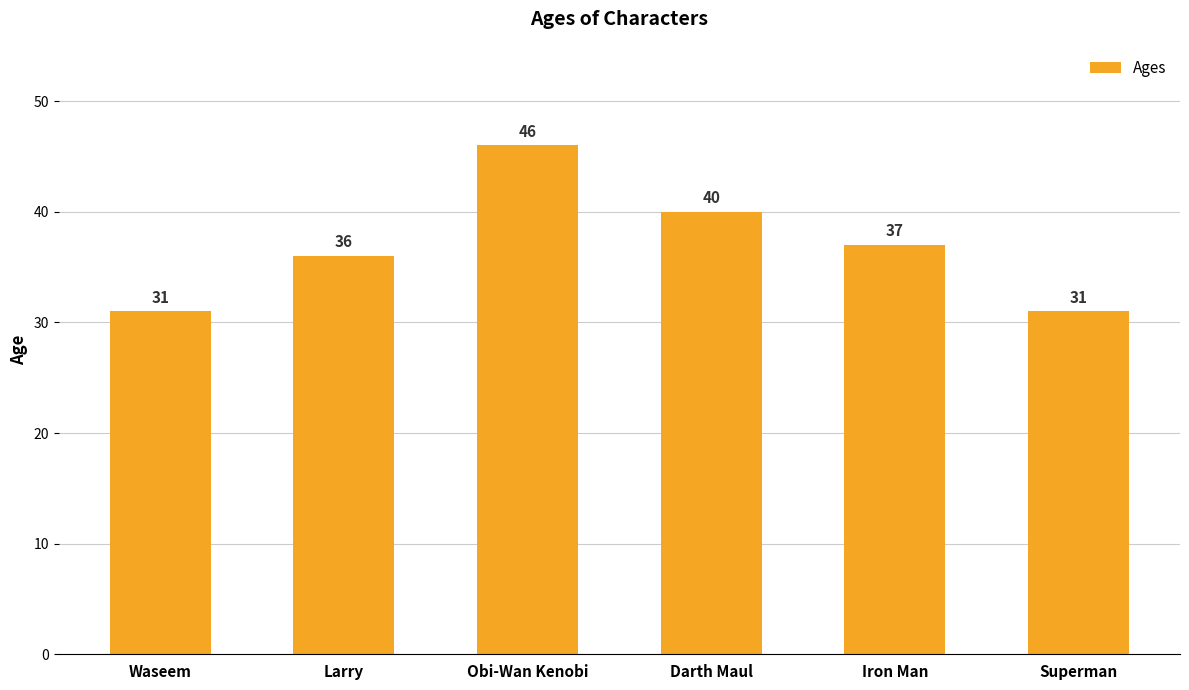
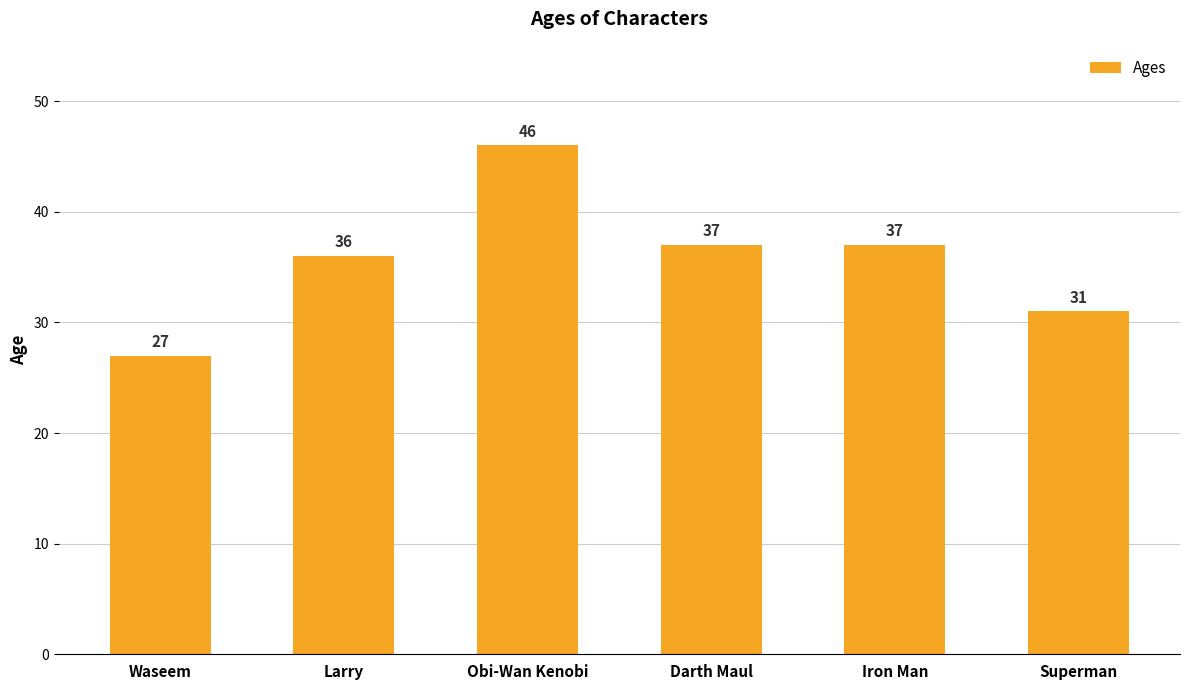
Waseem: 31 -> 27
Darth Maul: 40 -> 37
